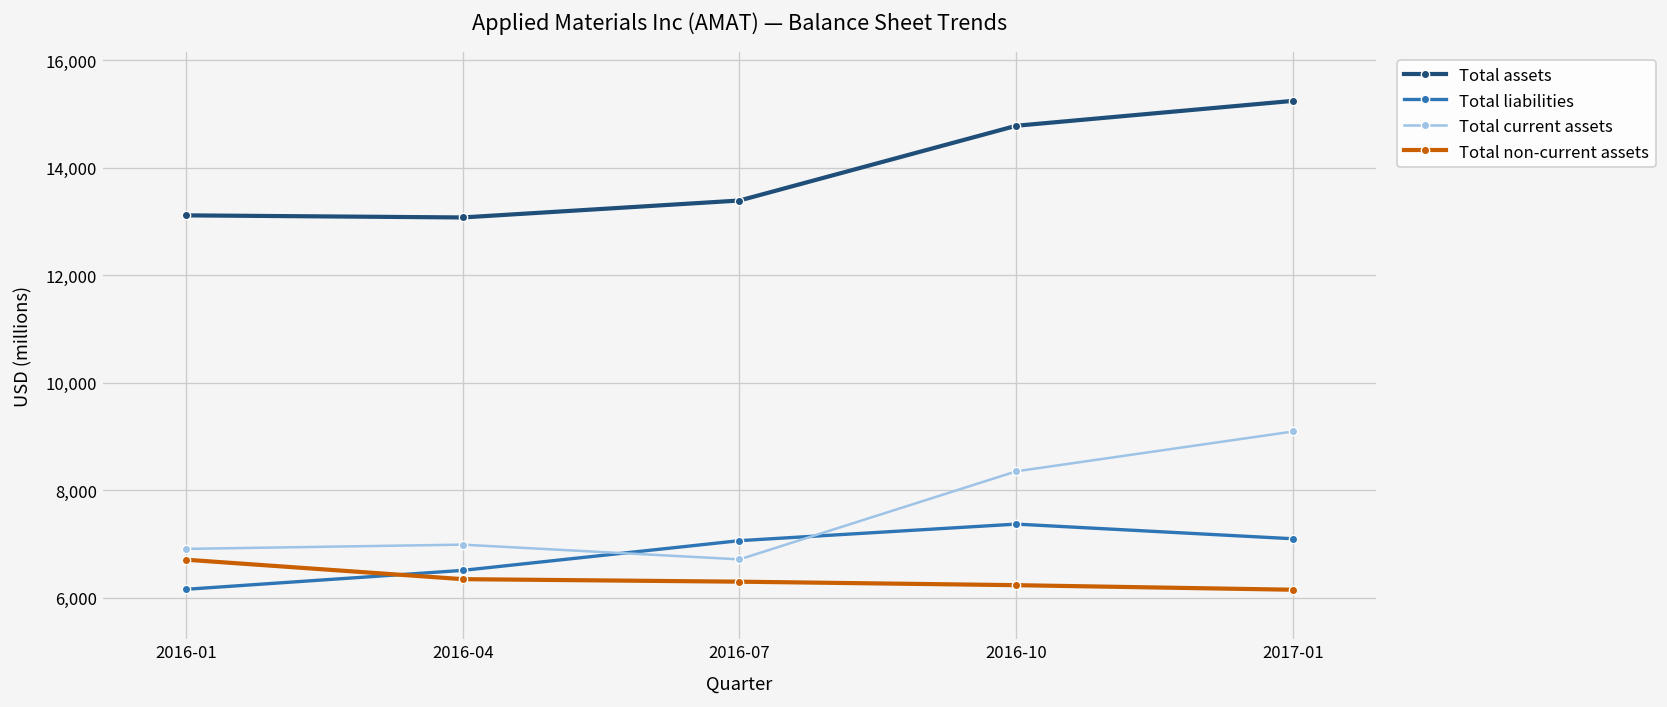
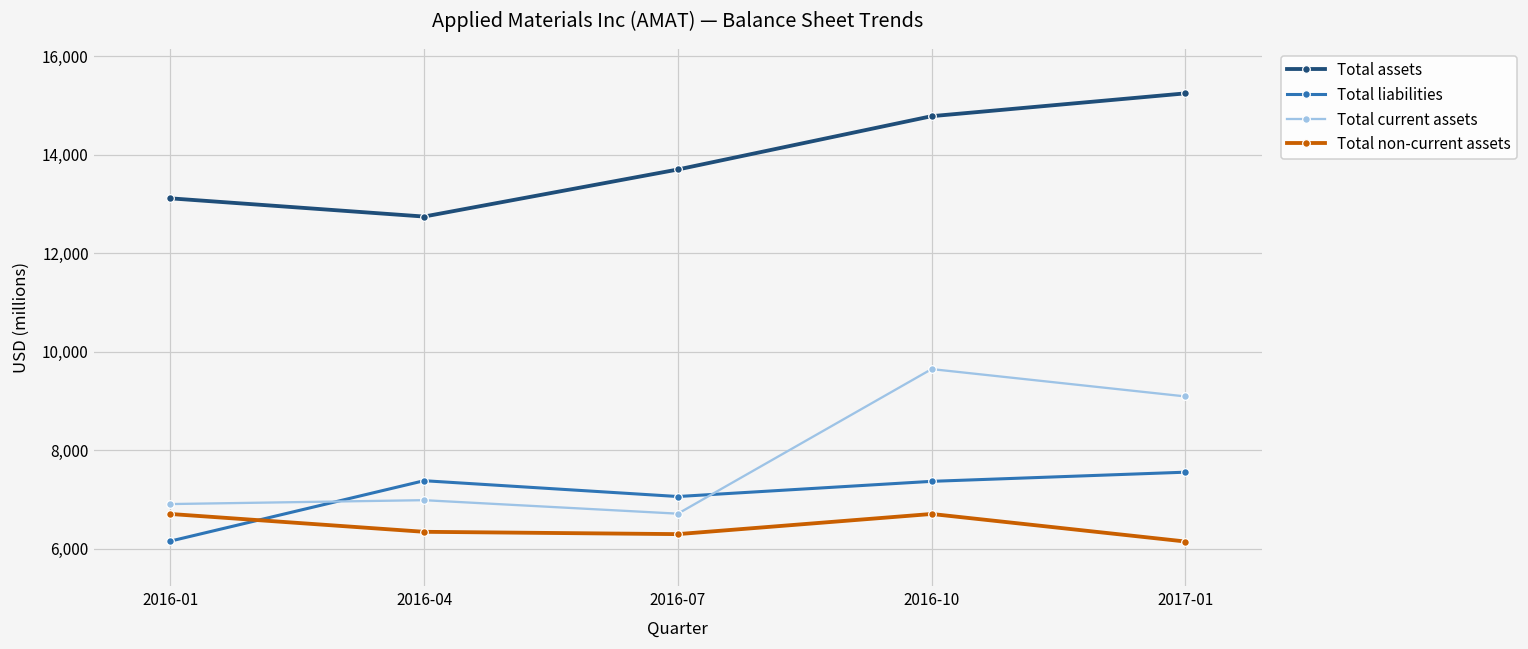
Total assets, 2016-04: 13,100 -> 12,700
Total liabilities, 2016-04: 6,500 -> 7,400
Total assets, 2016-07: 13,400 -> 13,700
Total current assets, 2016-10: 8,400 -> 9,600
Total non-current assets, 2016-10: 6,200 -> 6,700
Total liabilities, 2017-01: 7,100 -> 7,600
